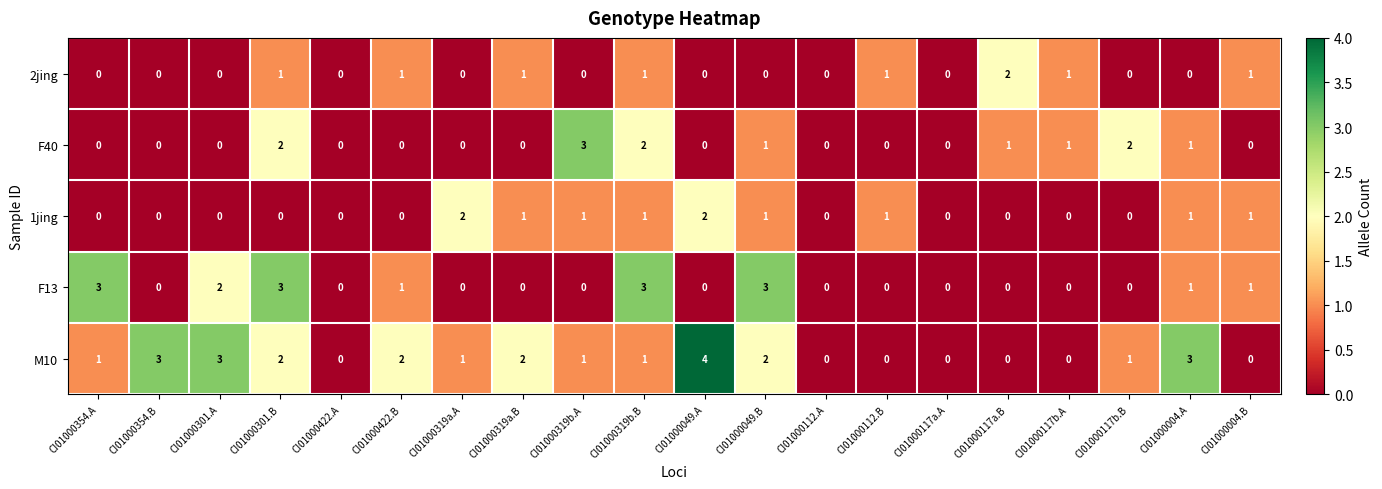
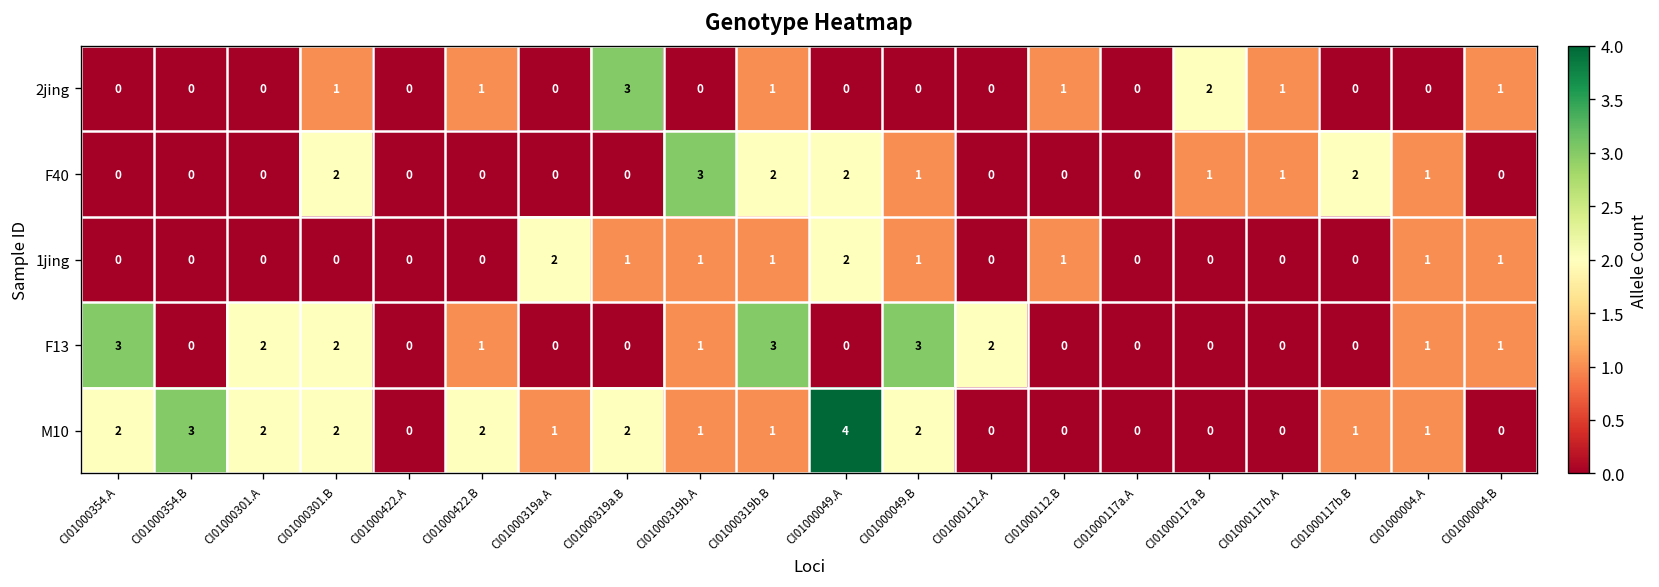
2jing, CI01000319a.B: 1 -> 3
F40, CI01000049.A: 0 -> 2
F13, CI01000301.B: 3 -> 2
F13, CI01000319b.A: 0 -> 1
F13, CI01000112.A: 0 -> 2
M10, CI01000354.A: 1 -> 2
M10, CI01000301.A: 3 -> 2
M10, CI01000004.A: 3 -> 1
